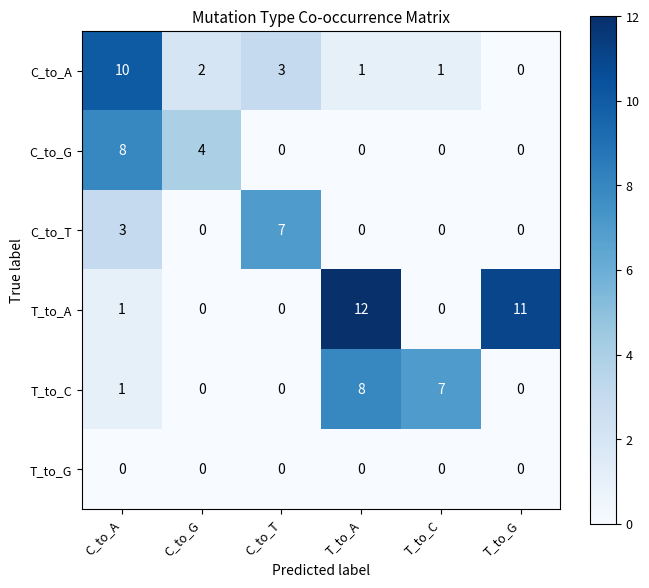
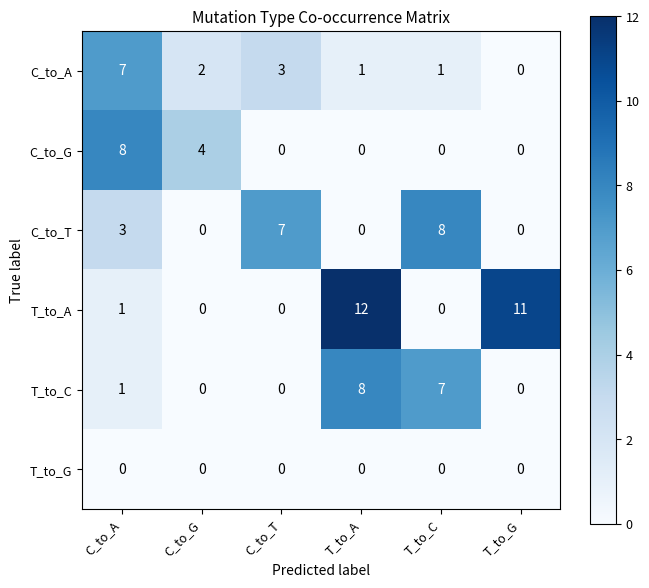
C_to_A, C_to_A: 10 -> 7
C_to_T, T_to_C: 0 -> 8
